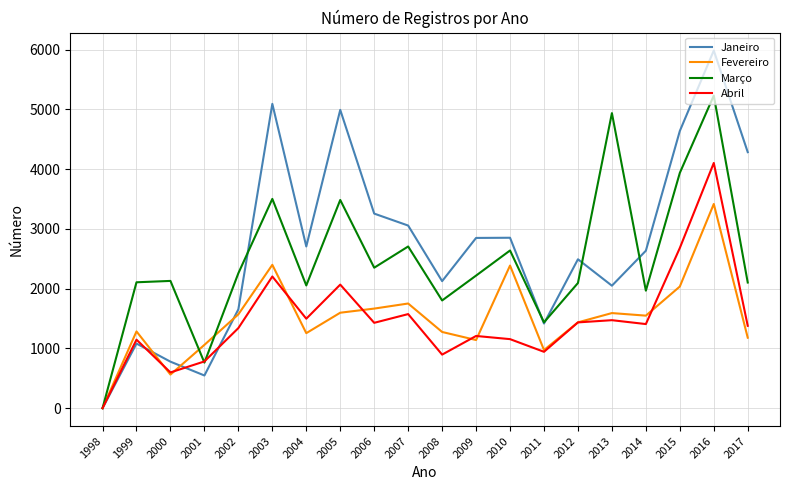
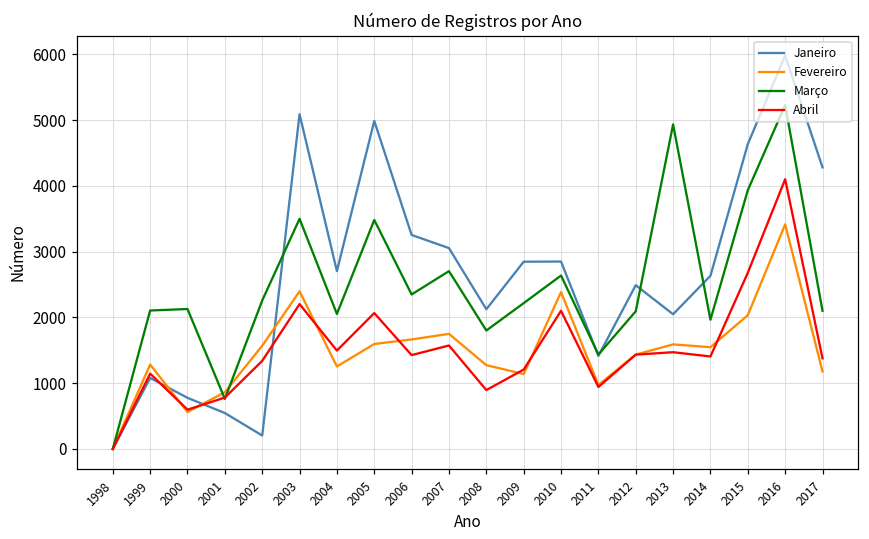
Fevereiro, 2001: 1100 -> 900
Janeiro, 2002: 1700 -> 200
Abril, 2010: 1200 -> 2100
